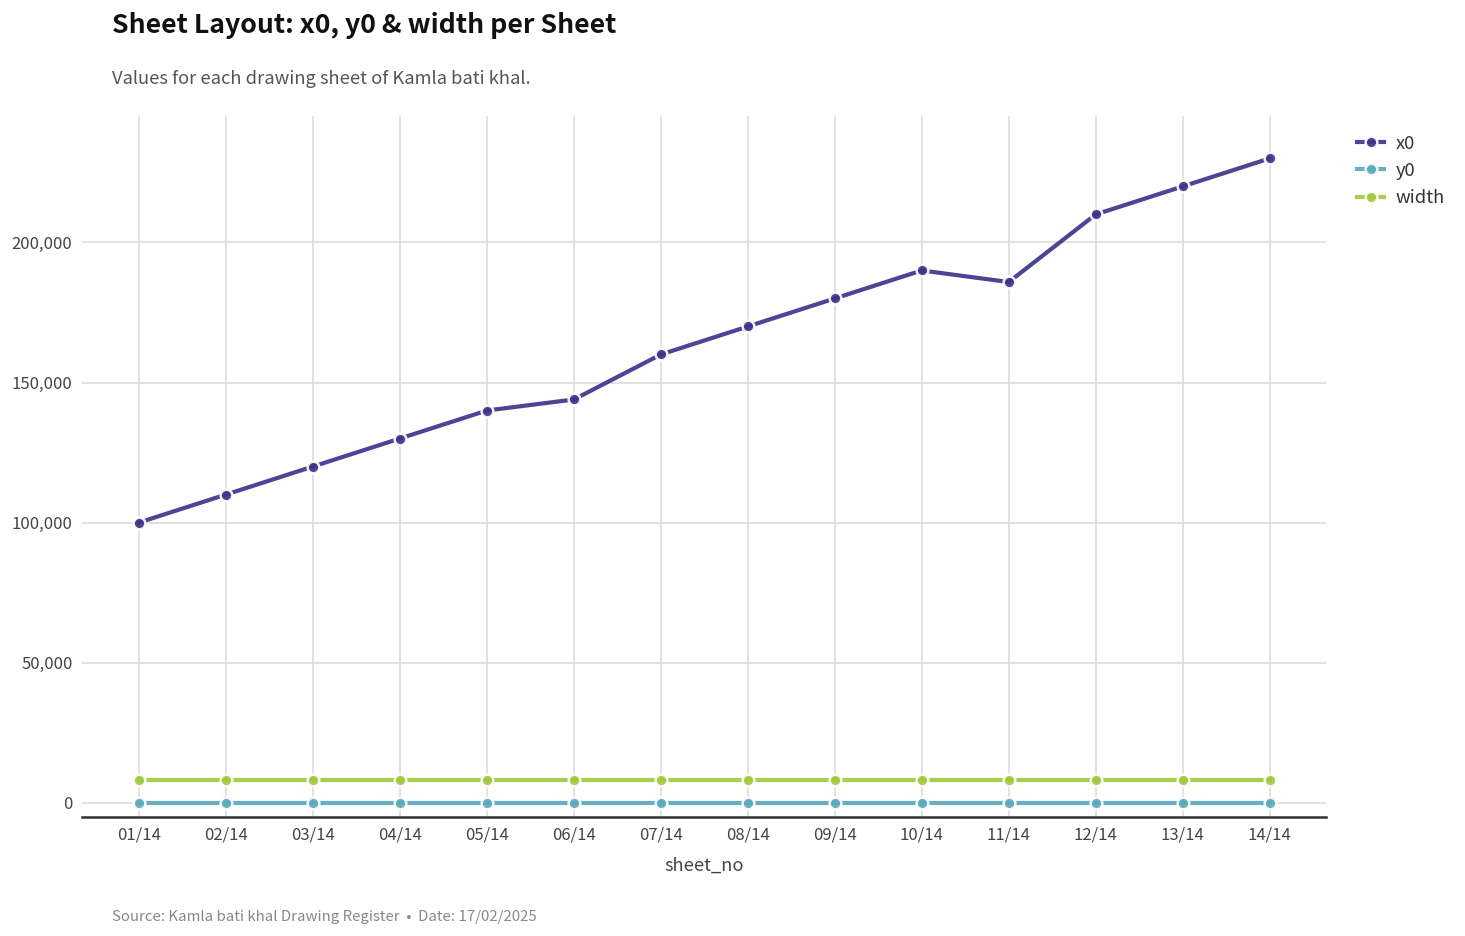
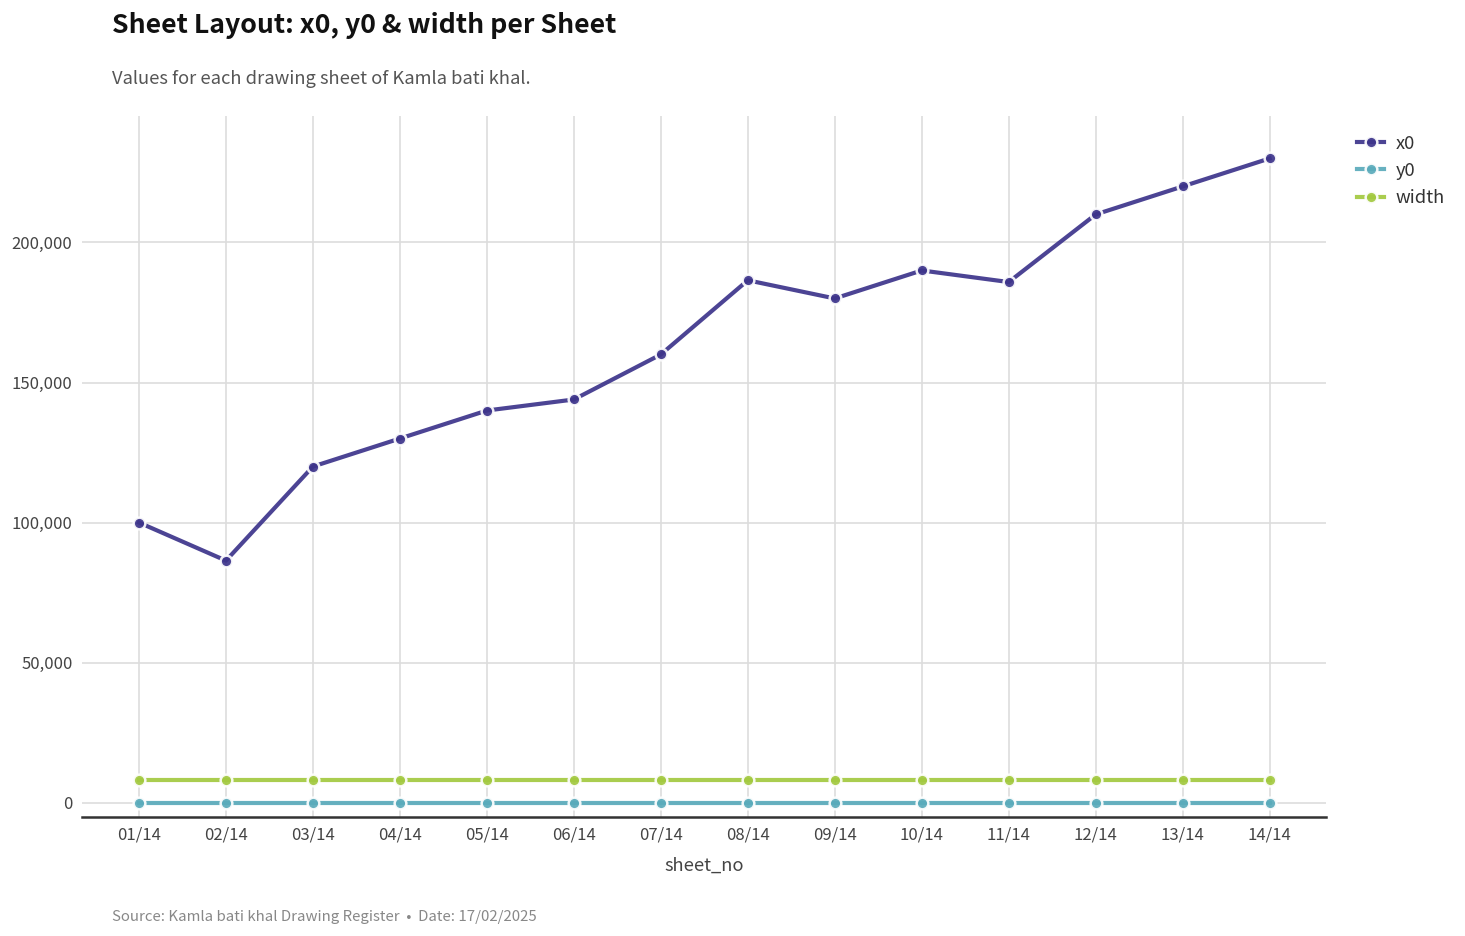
x0, 02/14: 110,000 -> 86,000
x0, 08/14: 170,000 -> 186,000
